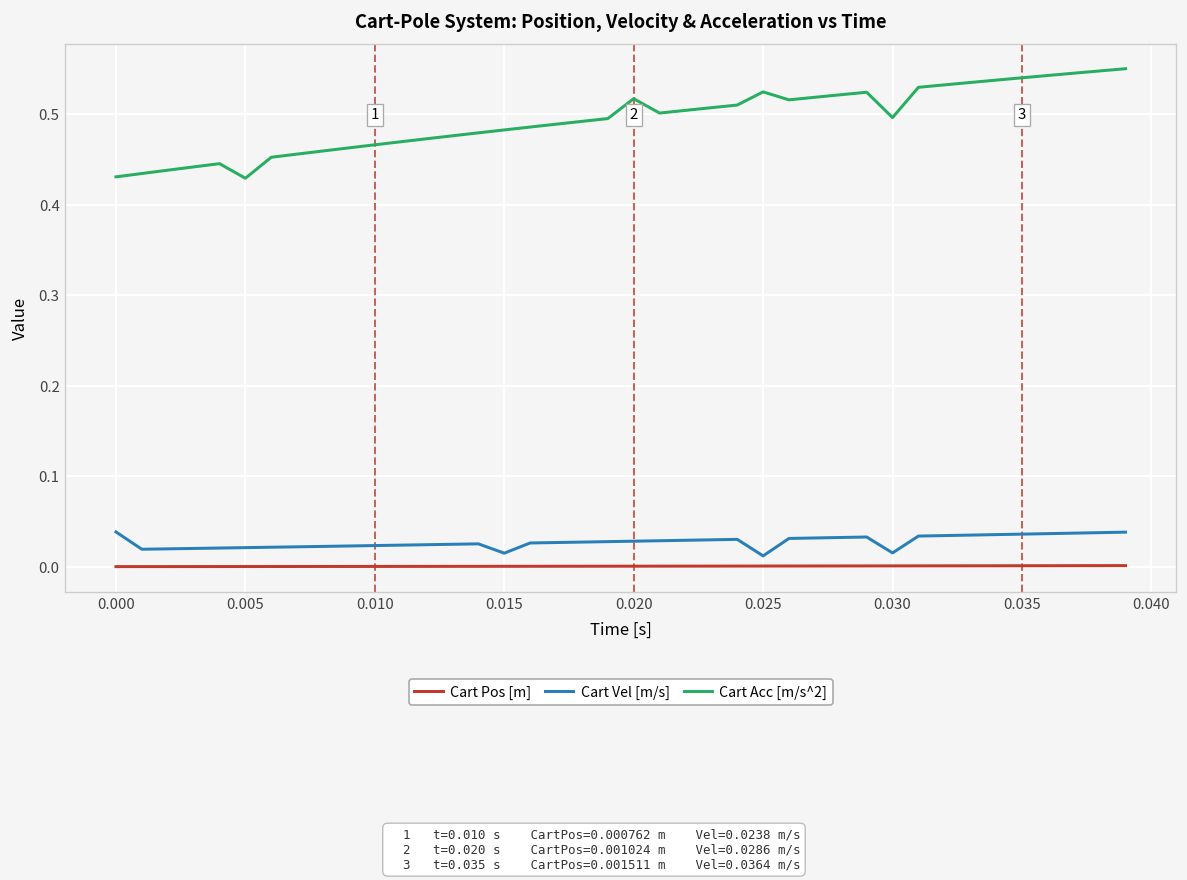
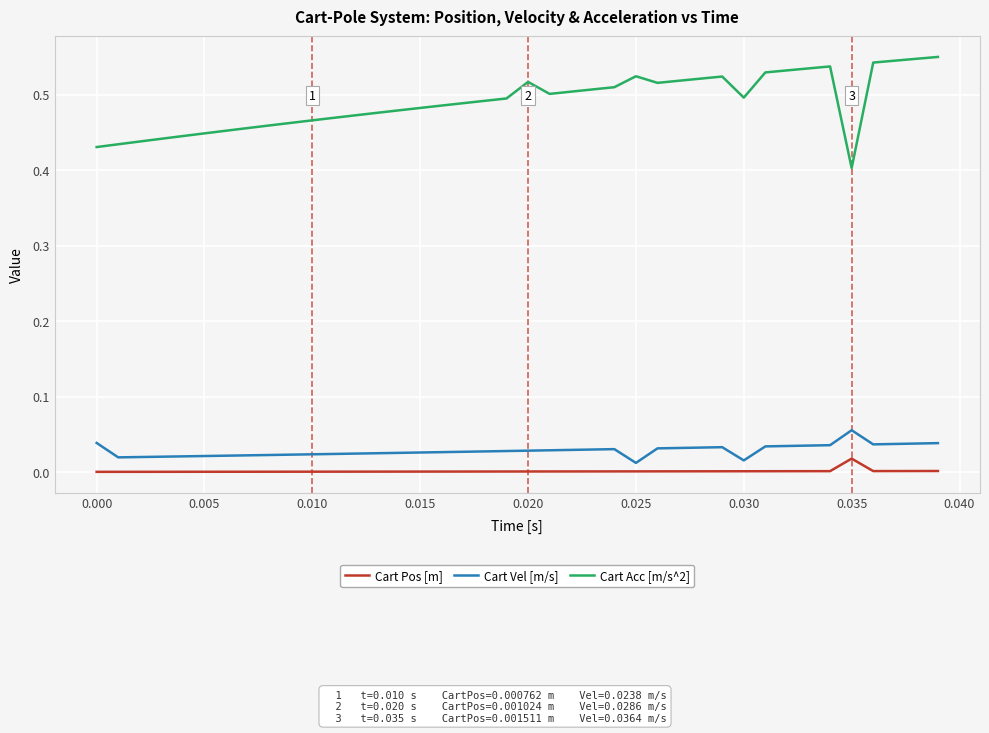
Cart Acc [m/s^2], 0.005: 0.43 -> 0.45
Cart Vel [m/s], 0.015: 0.02 -> 0.03
Cart Pos [m], 0.035: 0.00 -> 0.02
Cart Vel [m/s], 0.035: 0.04 -> 0.06
Cart Acc [m/s^2], 0.035: 0.54 -> 0.40
